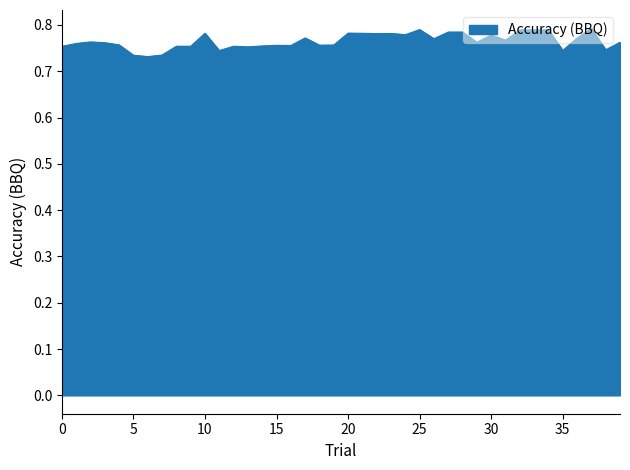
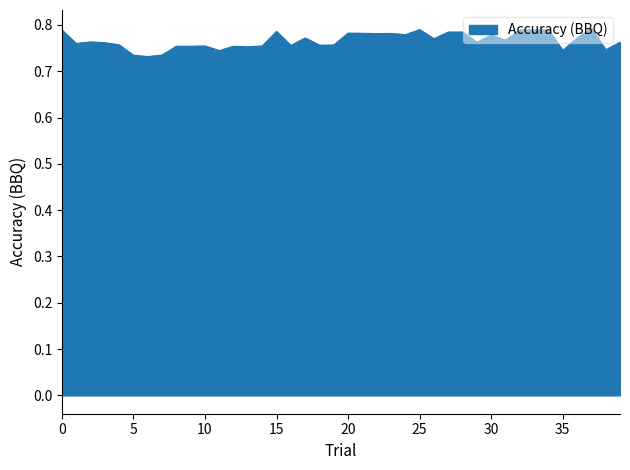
0: 0.75 -> 0.79
10: 0.78 -> 0.75
15: 0.76 -> 0.79
